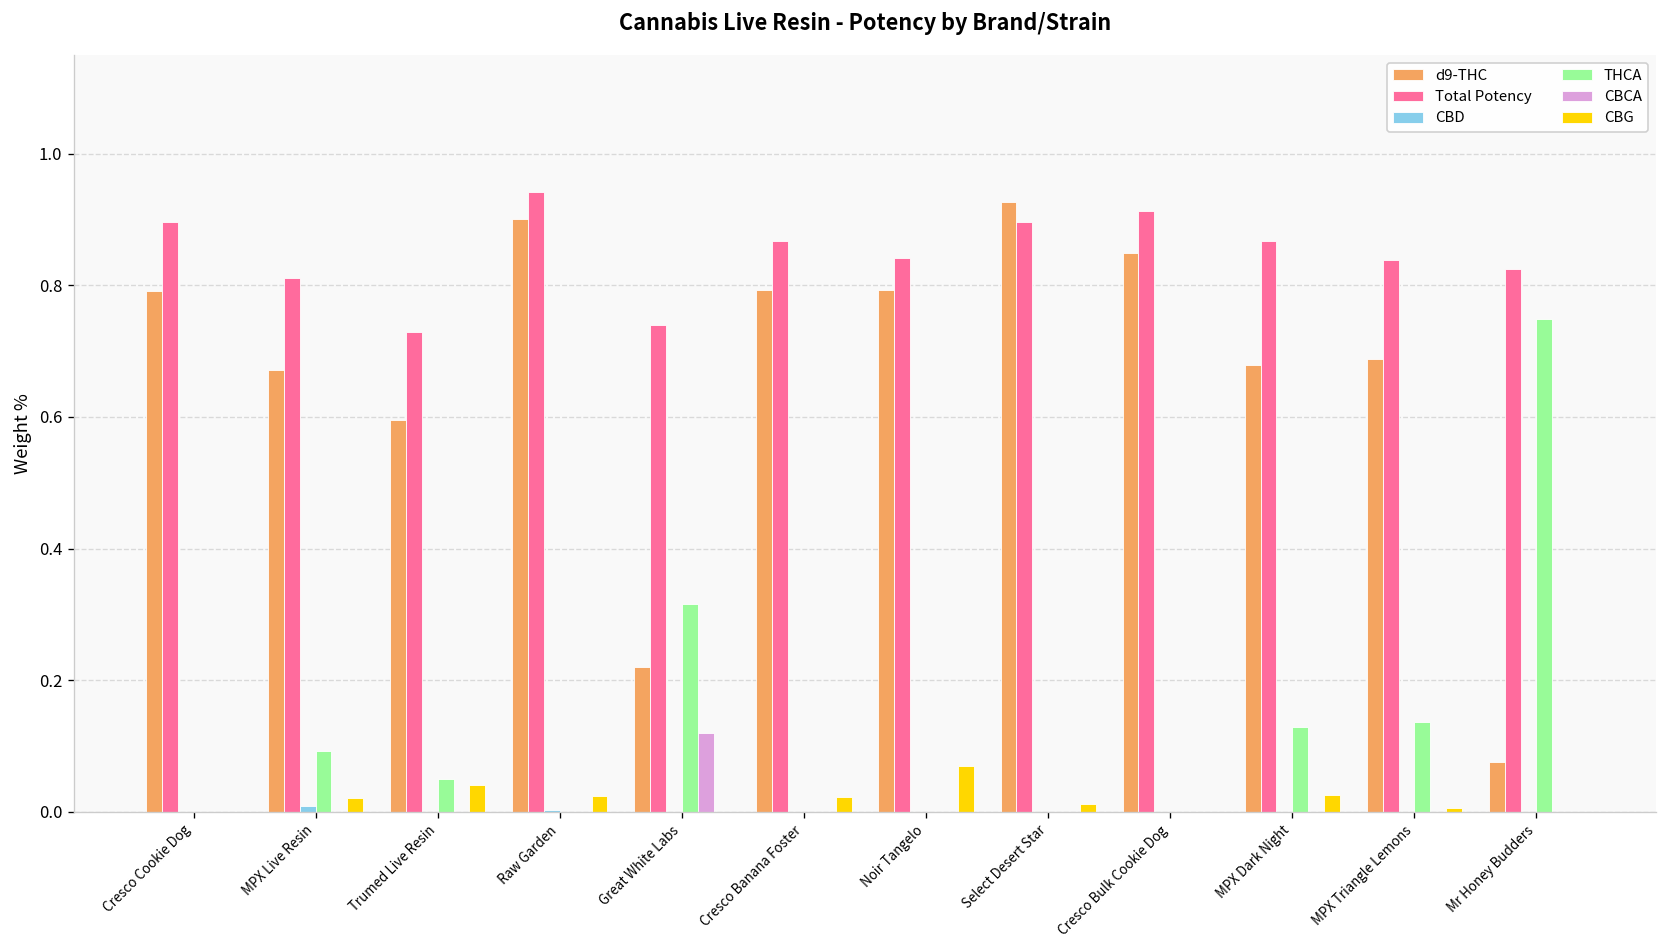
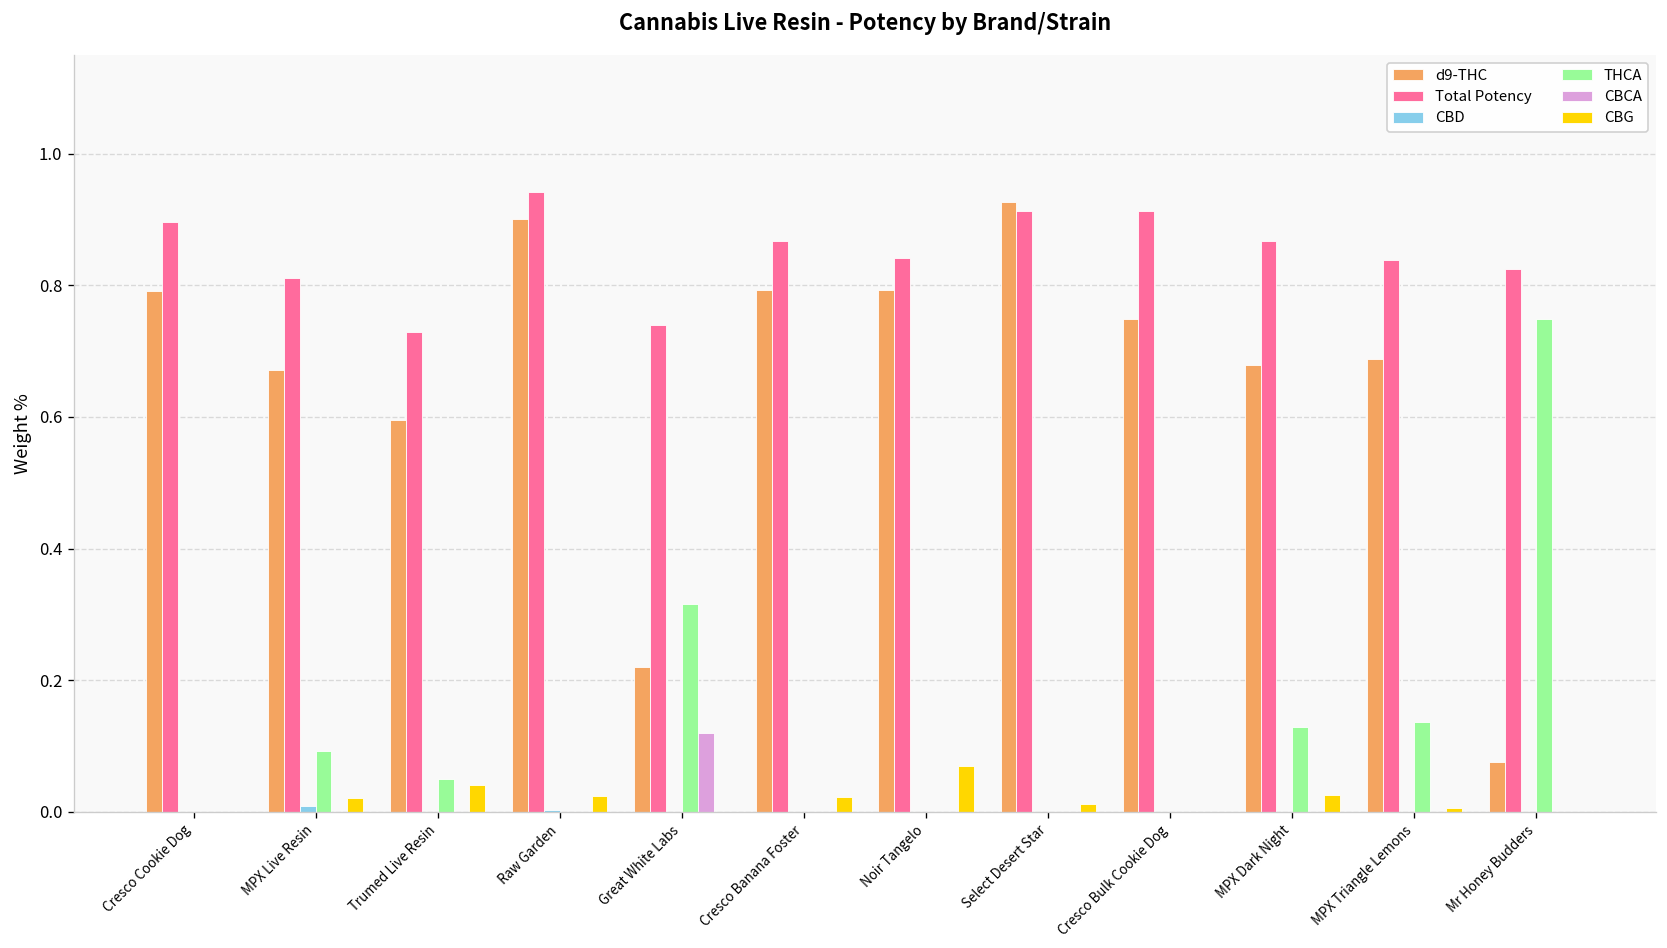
Total Potency, Select Desert Star: 0.90 -> 0.91
d9-THC, Cresco Bulk Cookie Dog: 0.85 -> 0.75
